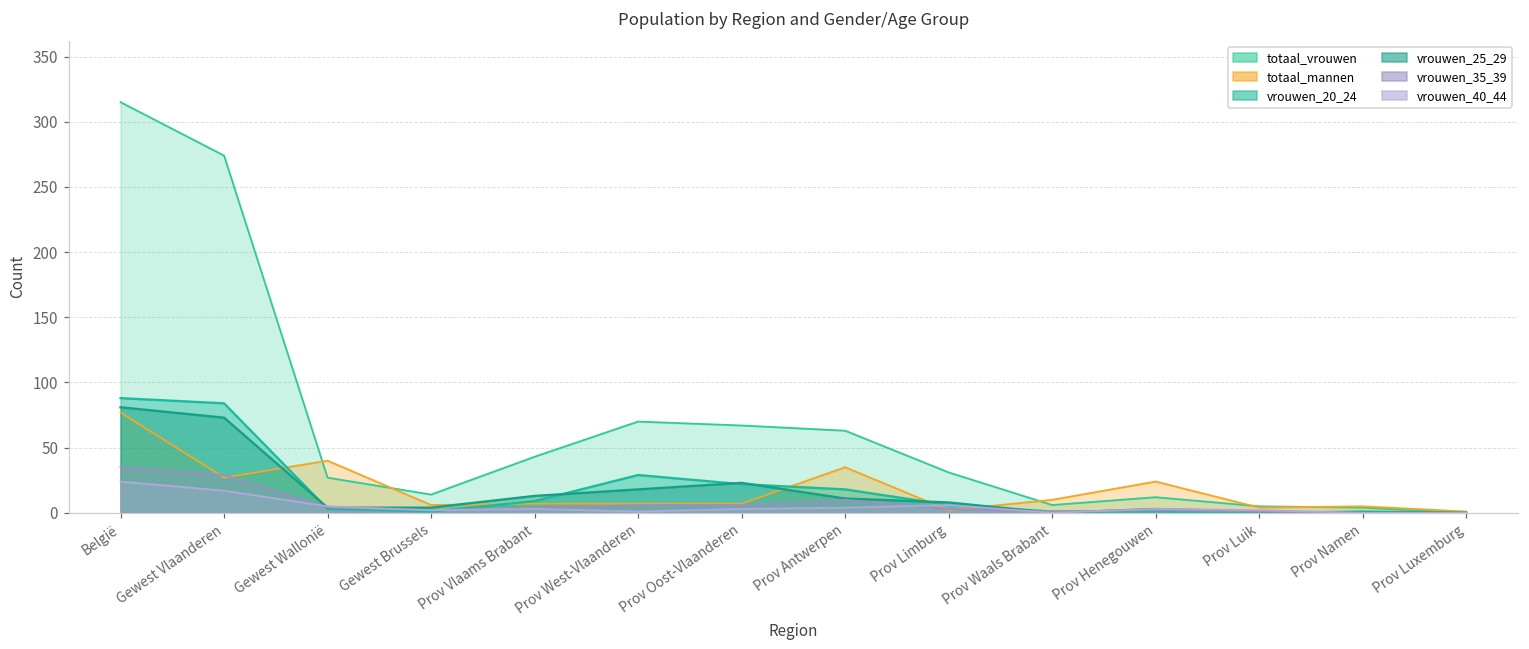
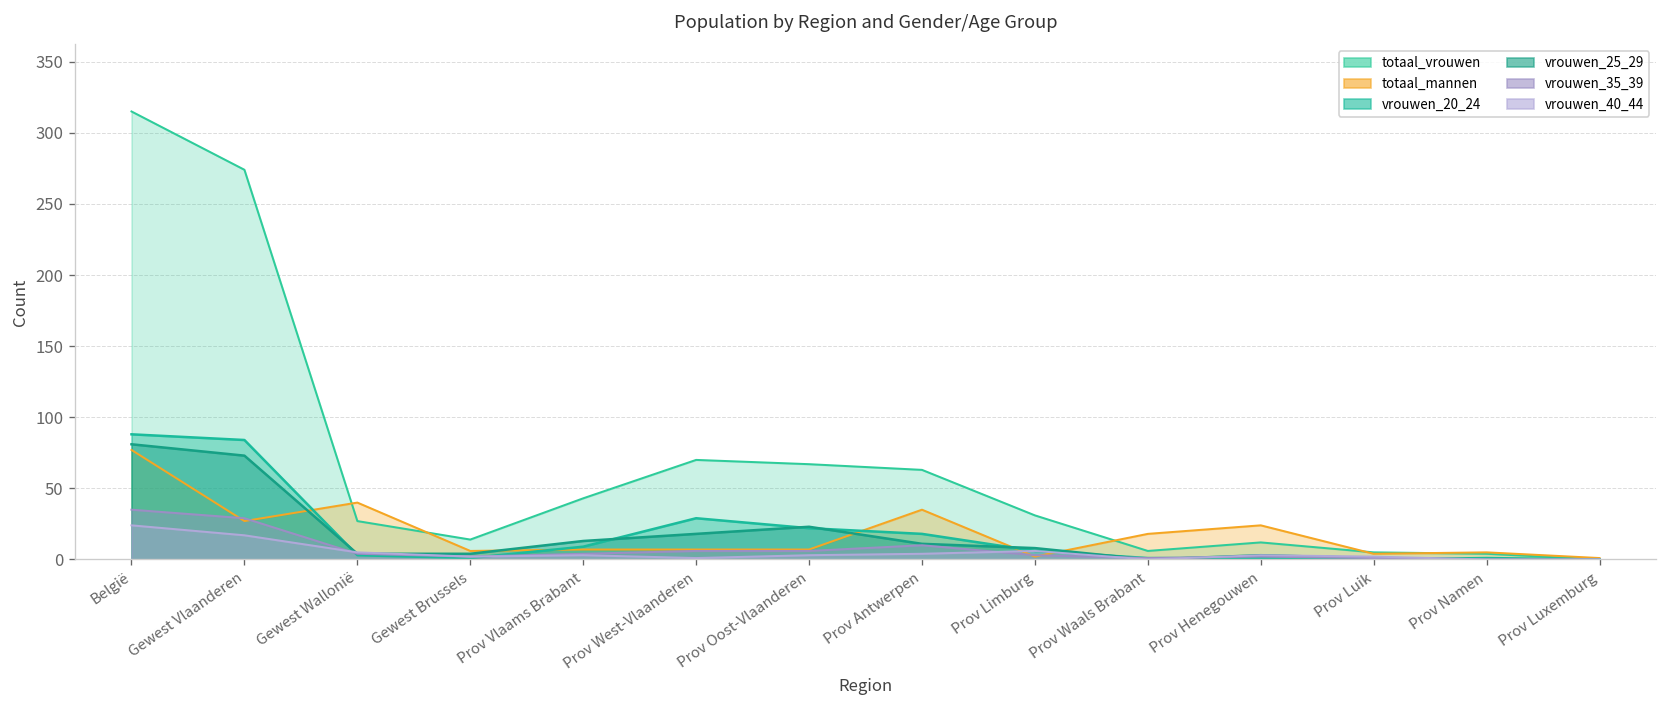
totaal_mannen, Prov Waals Brabant: 10 -> 18
